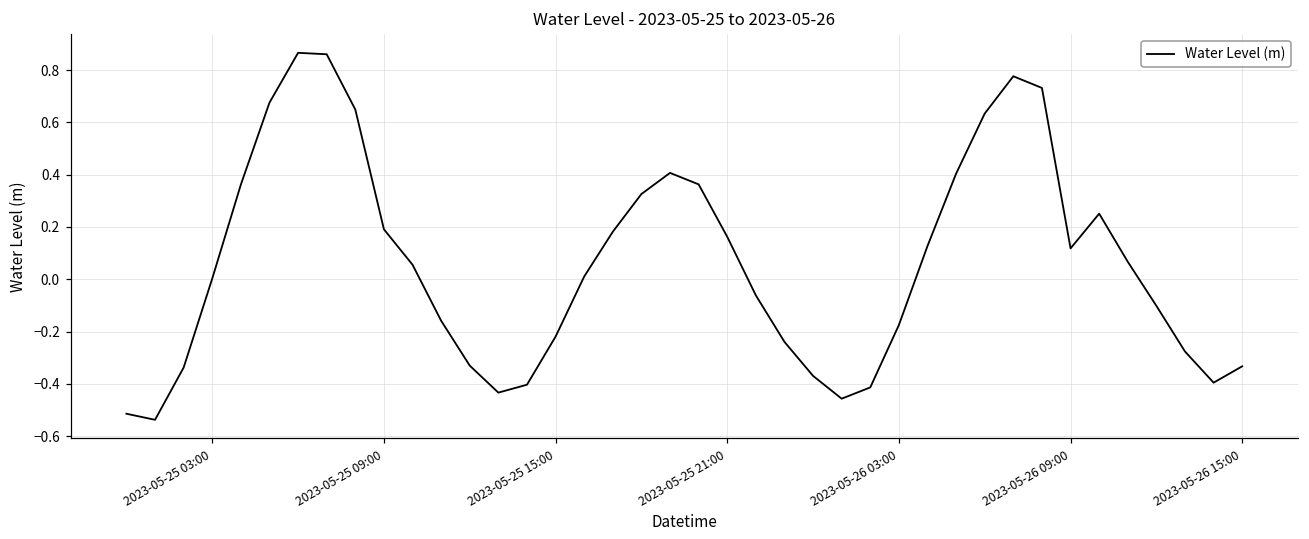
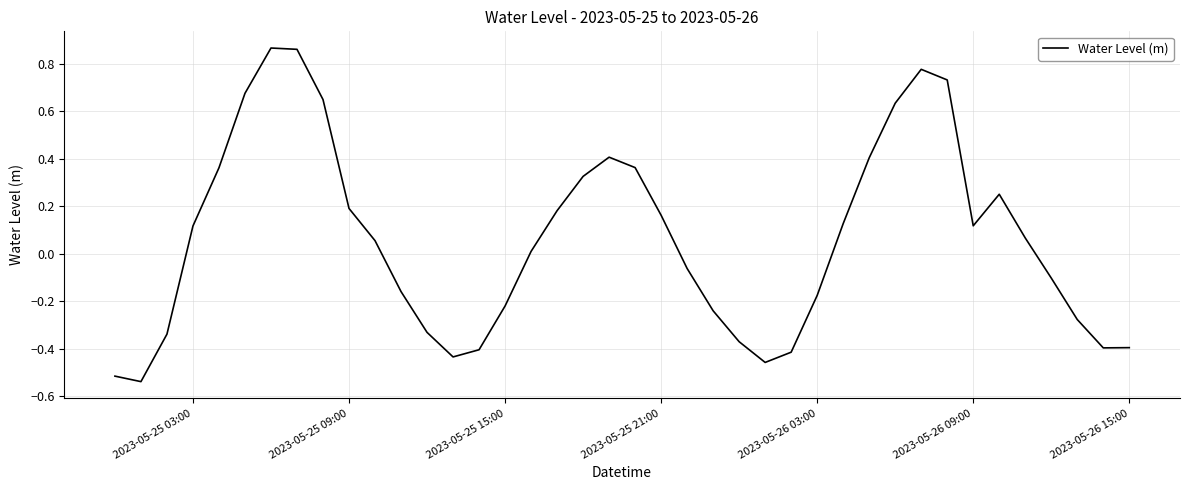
2023-05-25 03:00: 0.00 -> 0.12
2023-05-26 15:00: -0.33 -> -0.39
